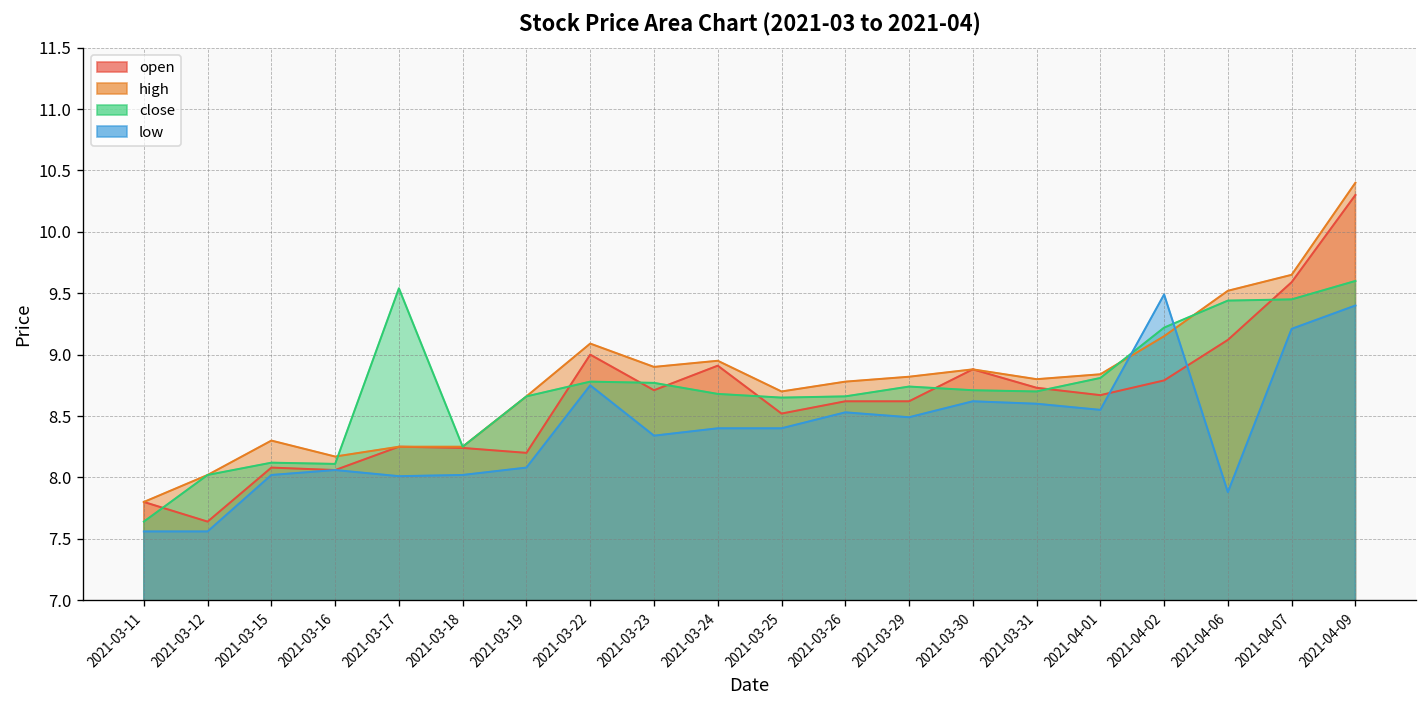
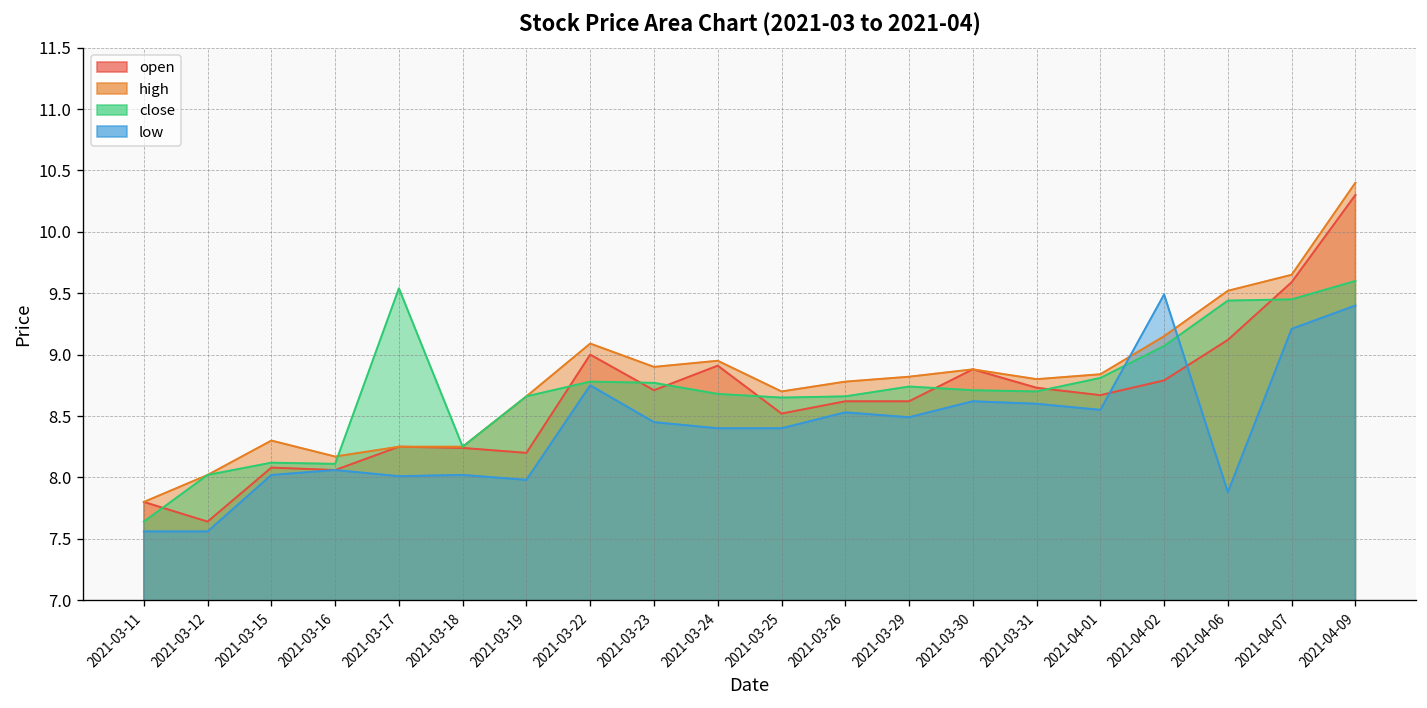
low, 2021-03-19: 8.08 -> 7.98
low, 2021-03-23: 8.34 -> 8.45
close, 2021-04-02: 9.22 -> 9.07
